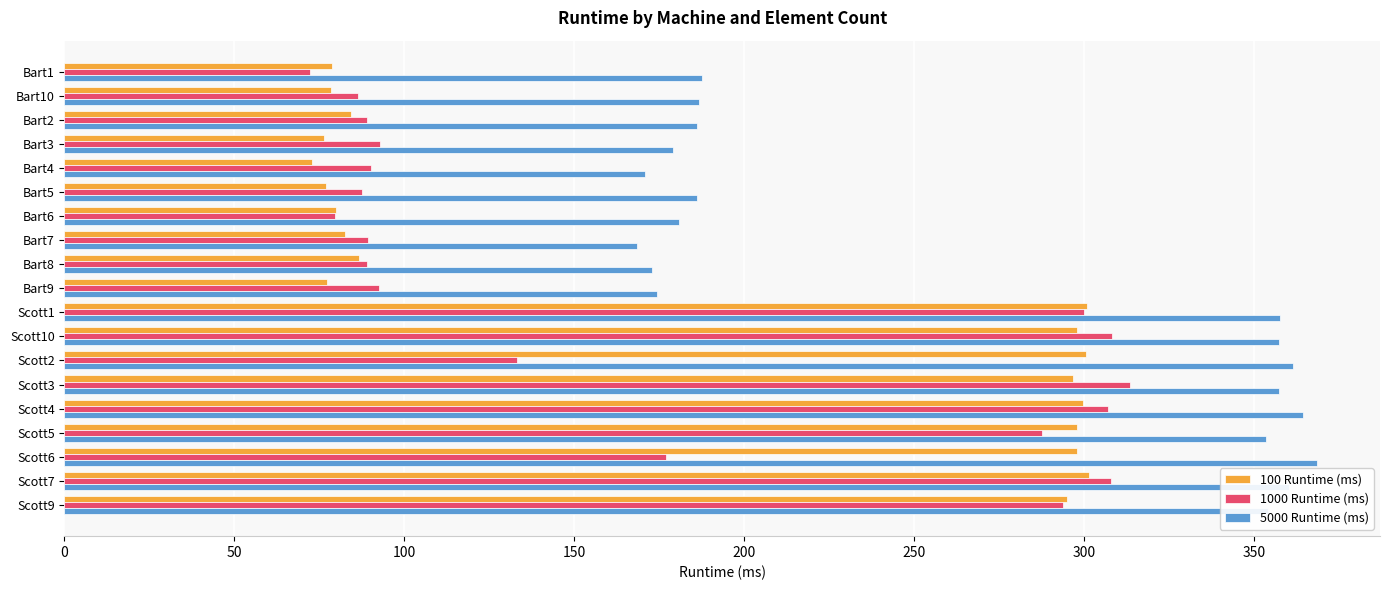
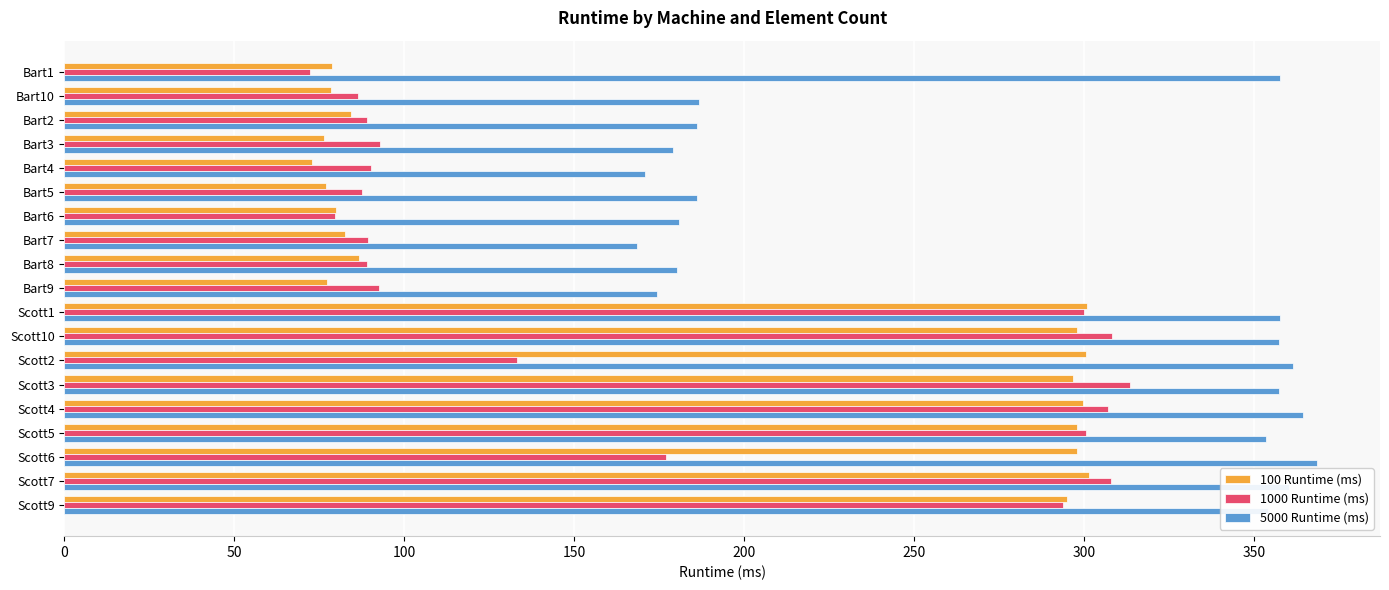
5000 Runtime (ms), Bart1: 188 -> 358
5000 Runtime (ms), Bart8: 173 -> 180
1000 Runtime (ms), Scott5: 288 -> 300
